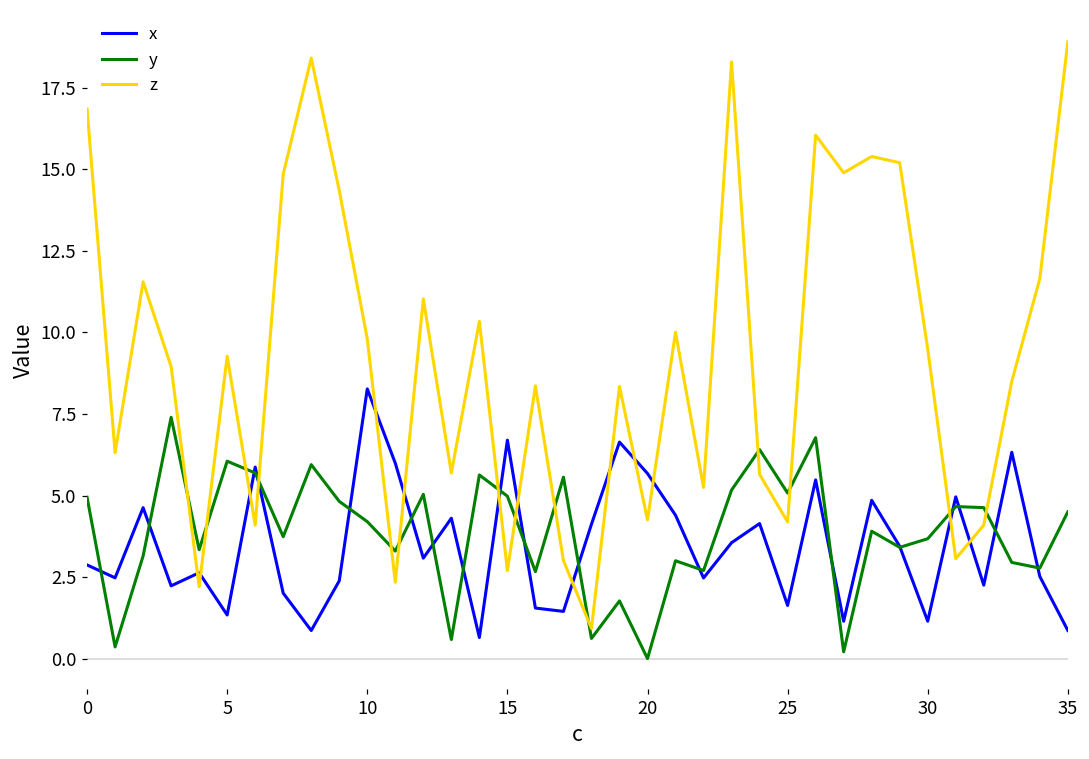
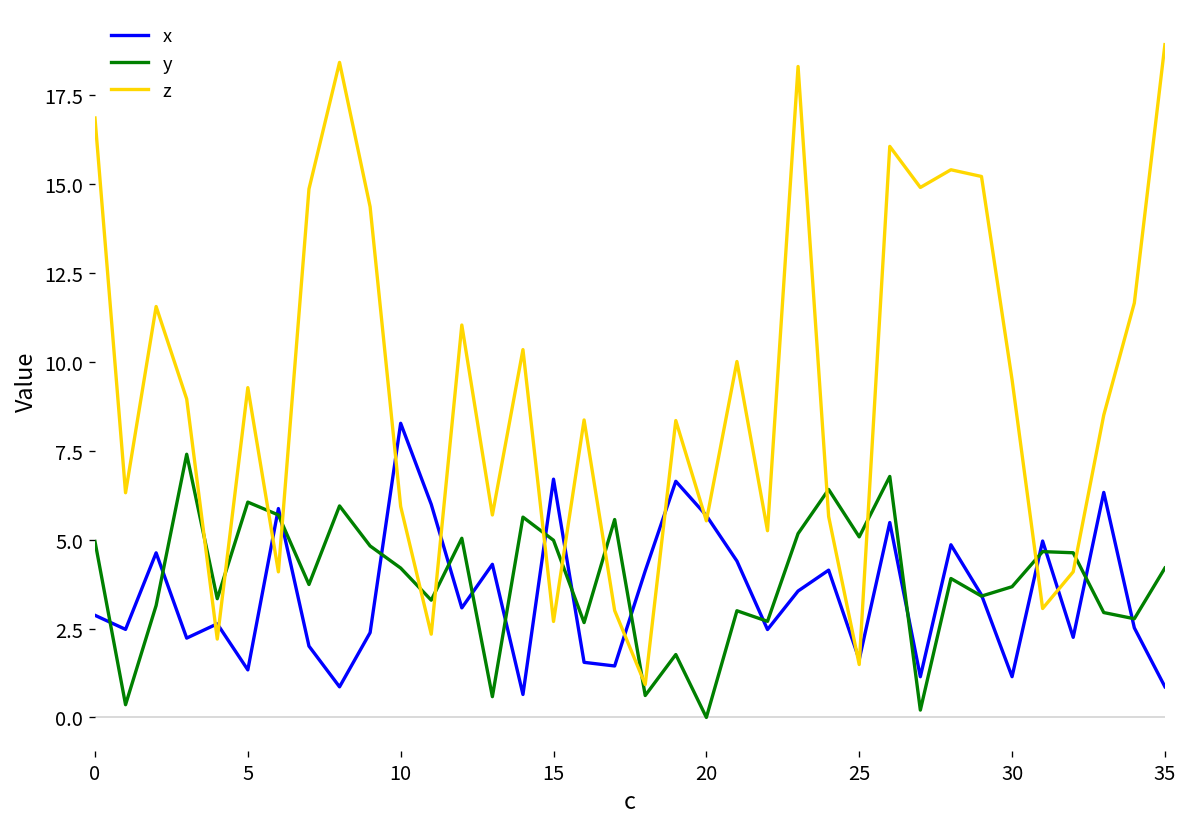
z, 10: 9.8 -> 5.9
z, 20: 4.3 -> 5.5
z, 25: 4.2 -> 1.5
y, 35: 4.5 -> 4.2
